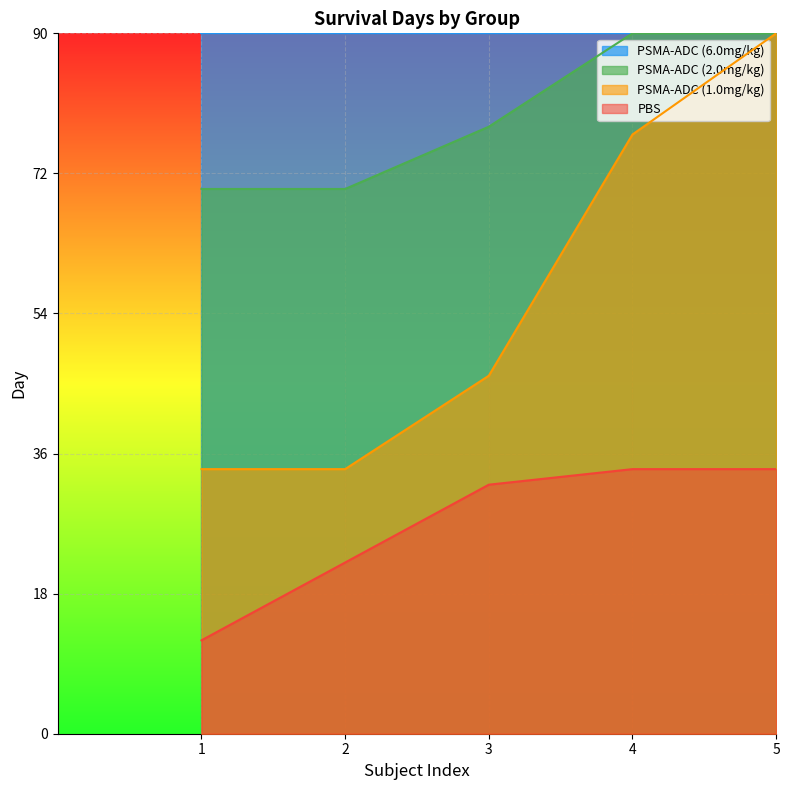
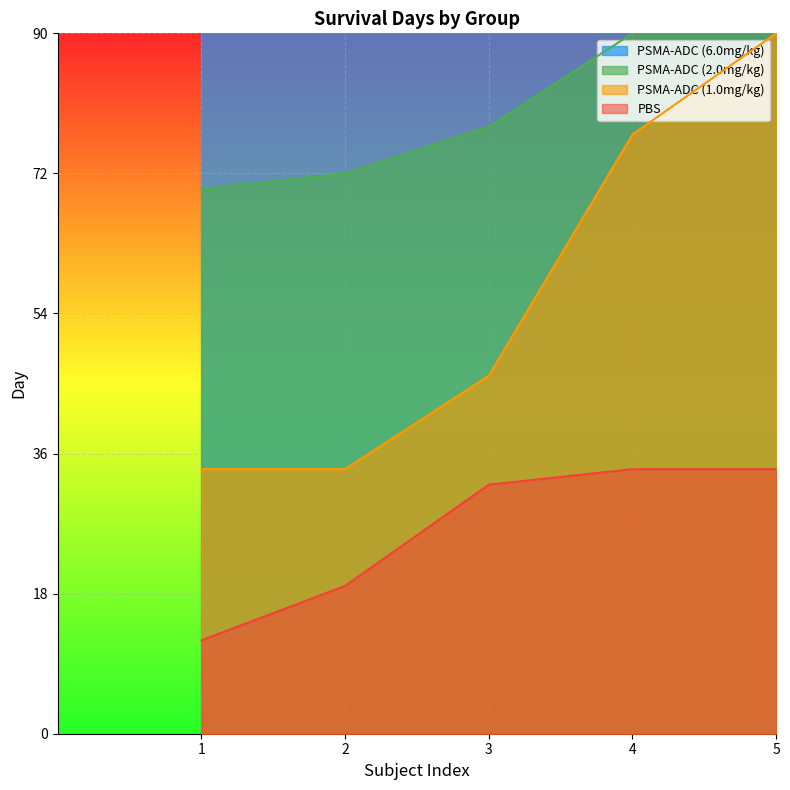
PSMA-ADC (2.0mg/kg), 2: 70 -> 72
PBS, 2: 22 -> 19
